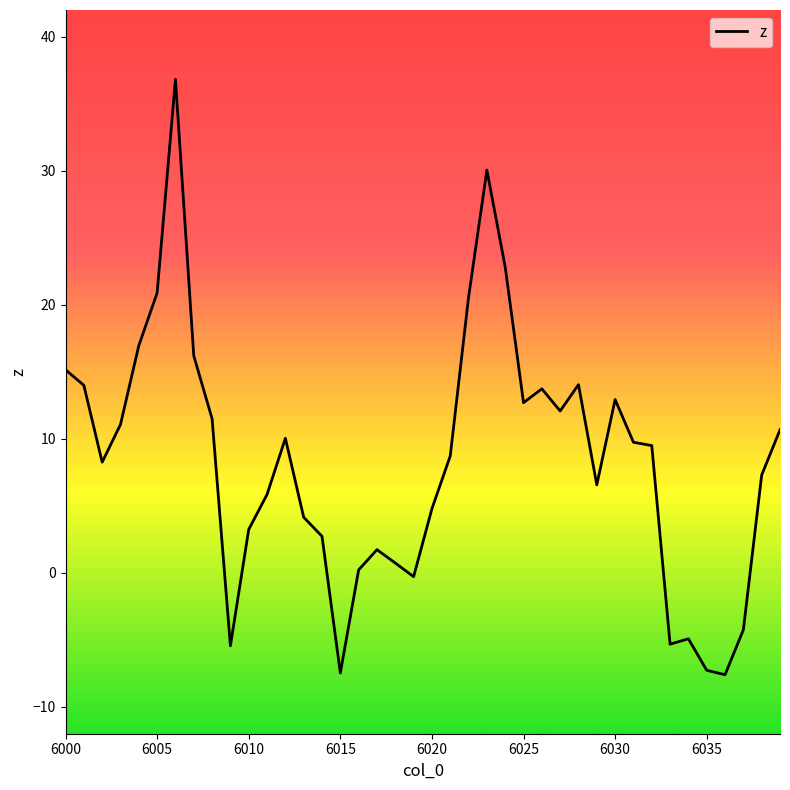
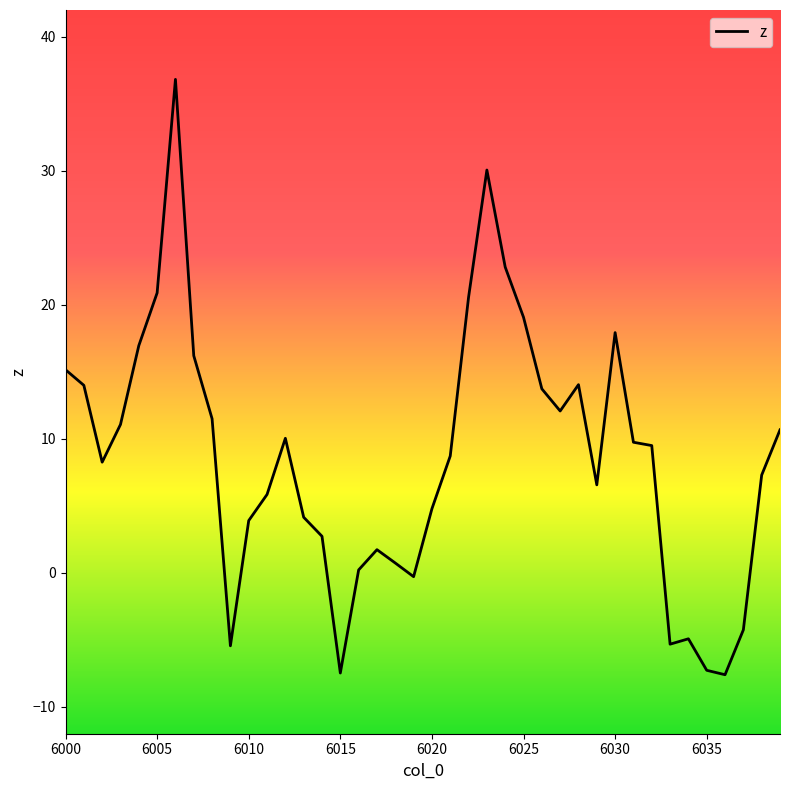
6010: 3.2 -> 3.9
6025: 12.7 -> 19.1
6030: 12.9 -> 17.9
